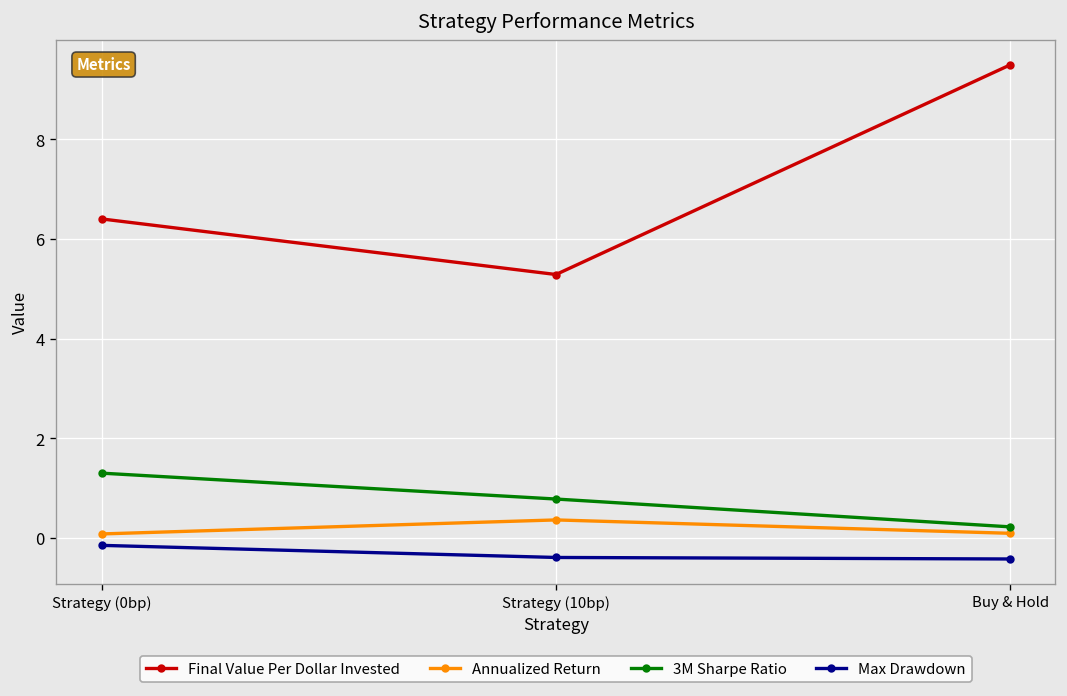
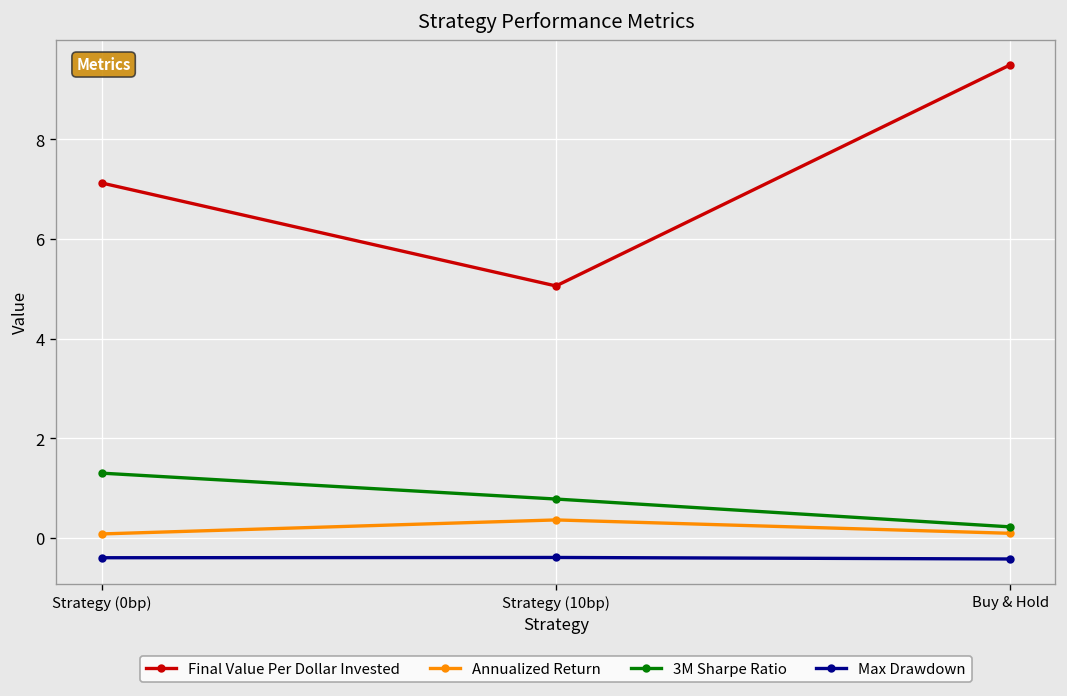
Final Value Per Dollar Invested, Strategy (0bp): 6.4 -> 7.1
Max Drawdown, Strategy (0bp): -0.1 -> -0.4
Final Value Per Dollar Invested, Strategy (10bp): 5.3 -> 5.1
